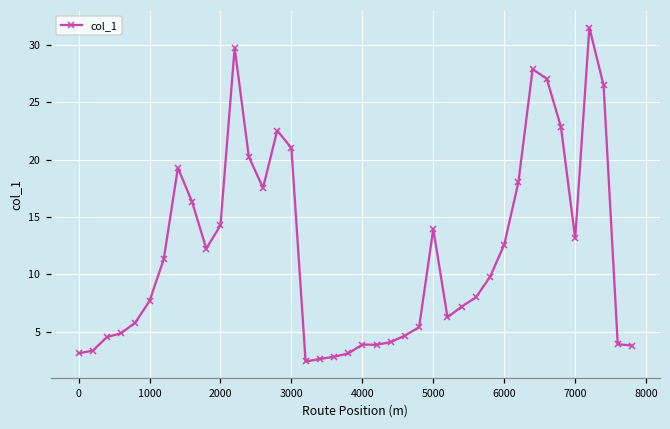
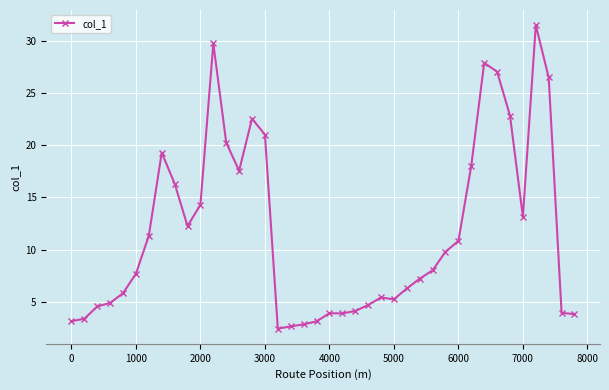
5000: 14.0 -> 5.2
6000: 12.6 -> 10.8
